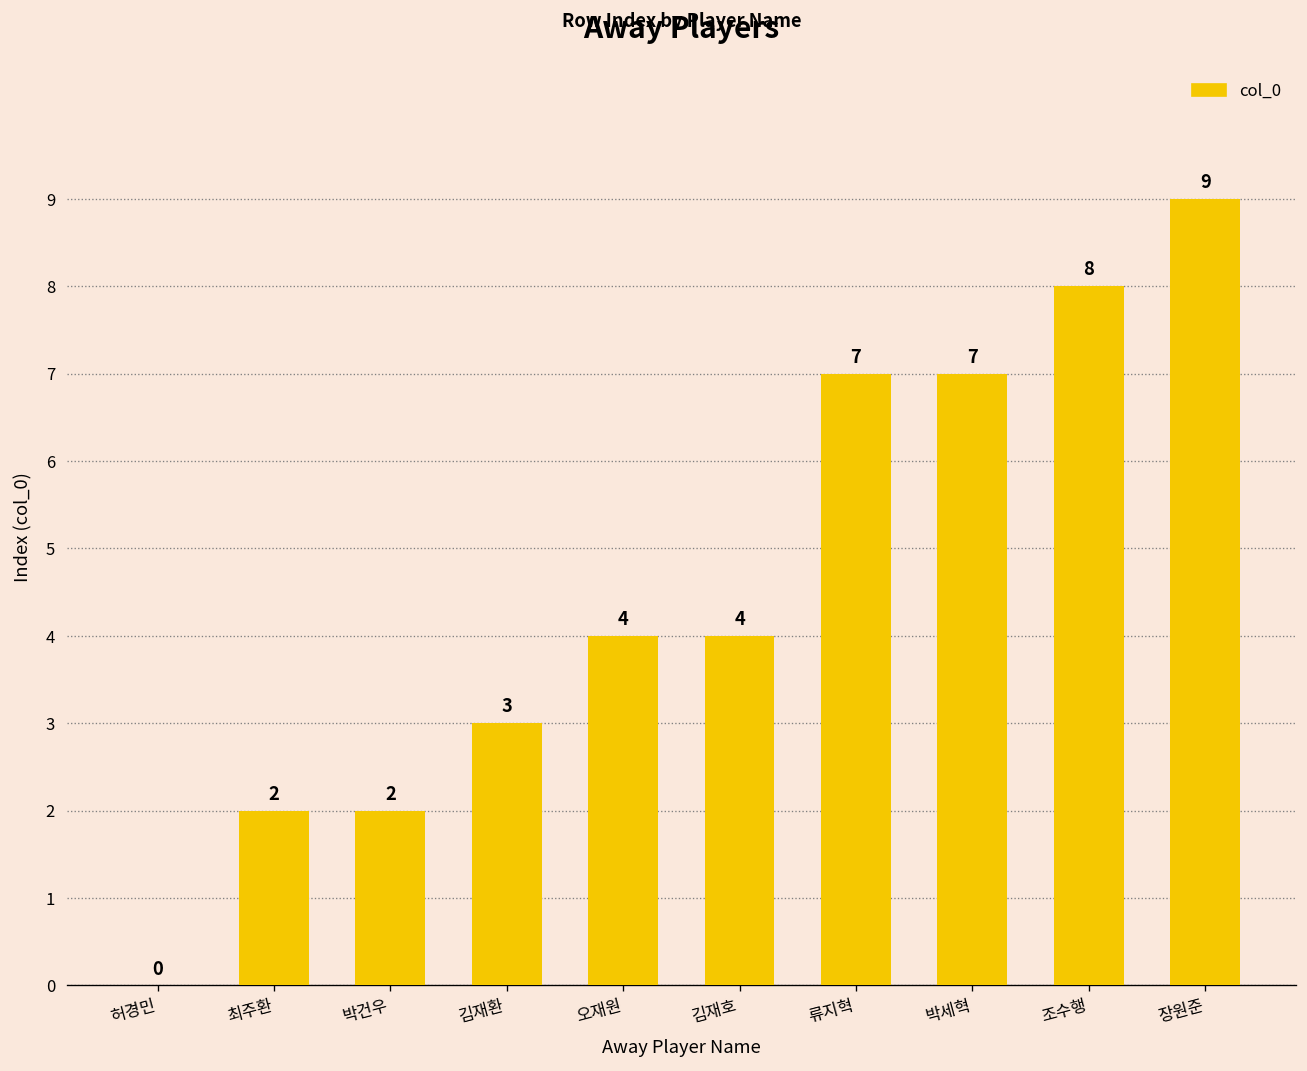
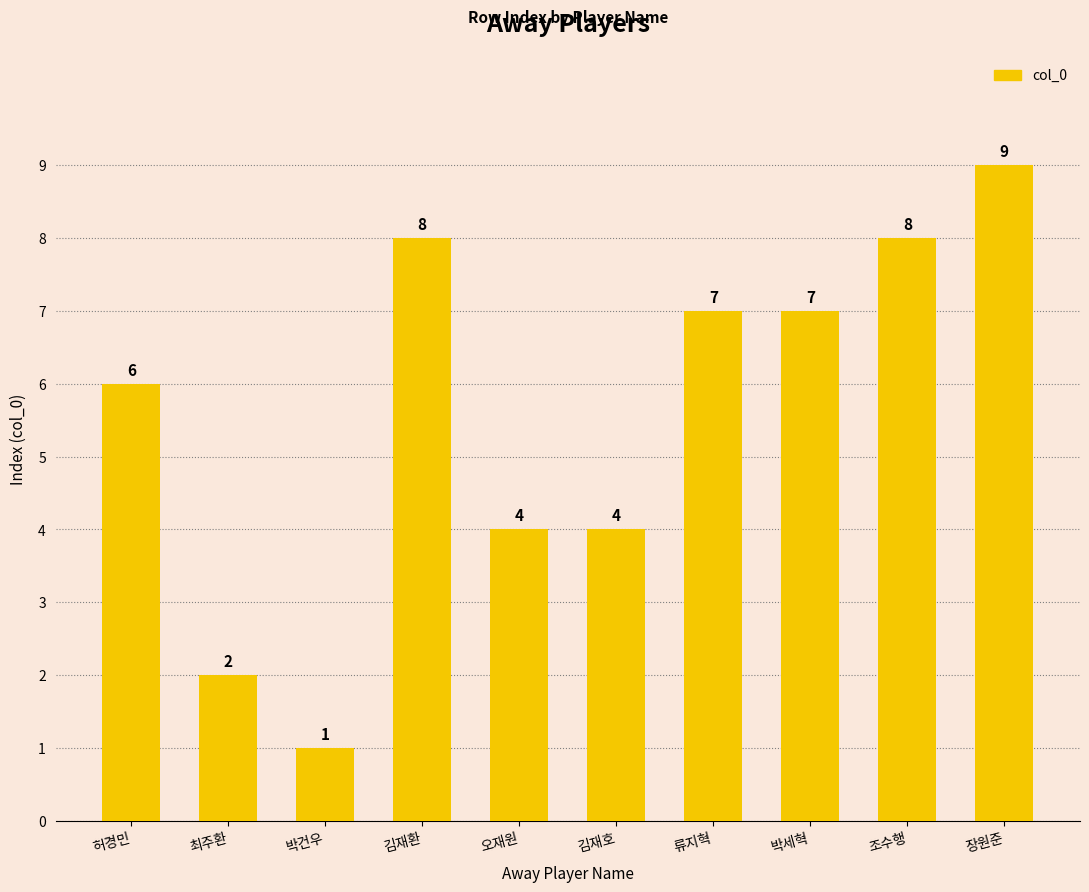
허경민: 0 -> 6
박건우: 2 -> 1
김재환: 3 -> 8
